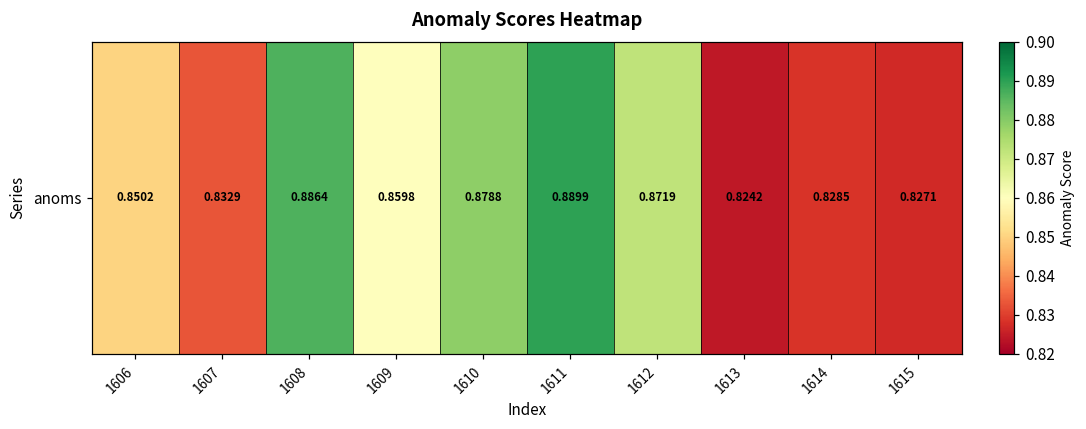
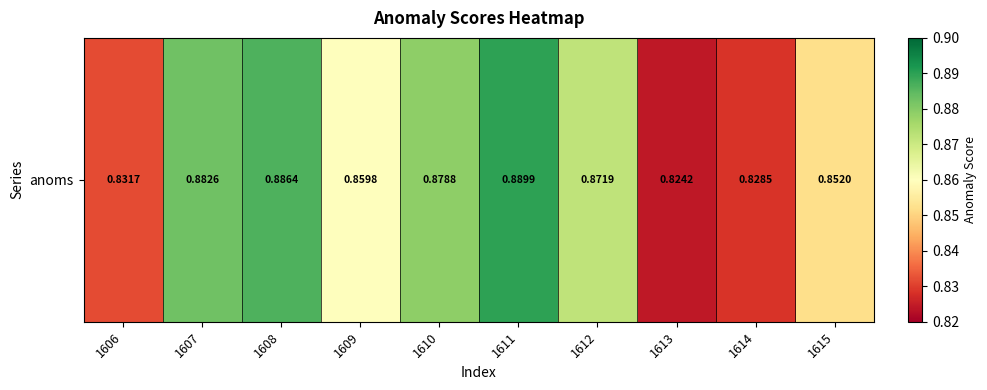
anoms, 1606: 0.8502 -> 0.8317
anoms, 1607: 0.8329 -> 0.8826
anoms, 1615: 0.8271 -> 0.8520
